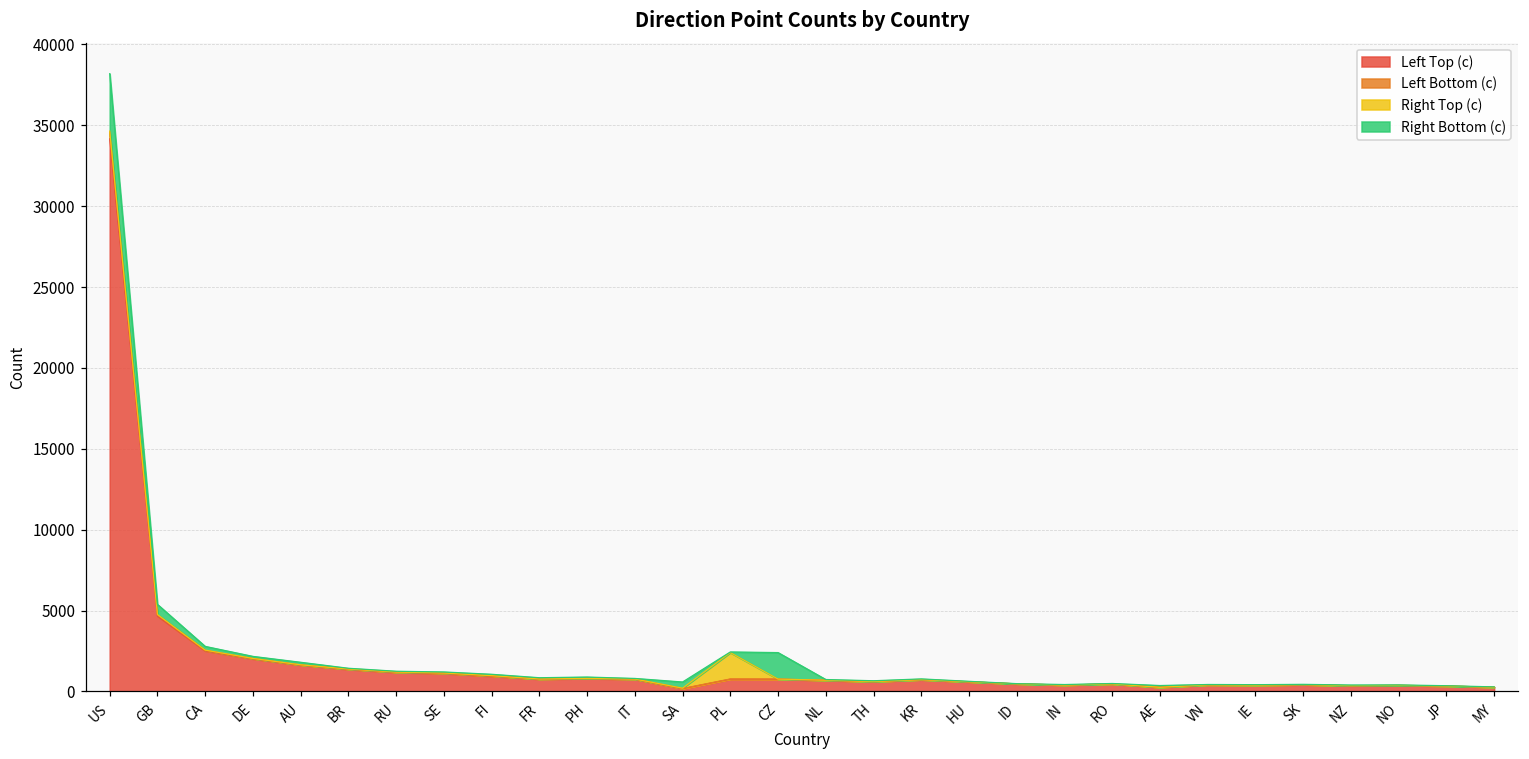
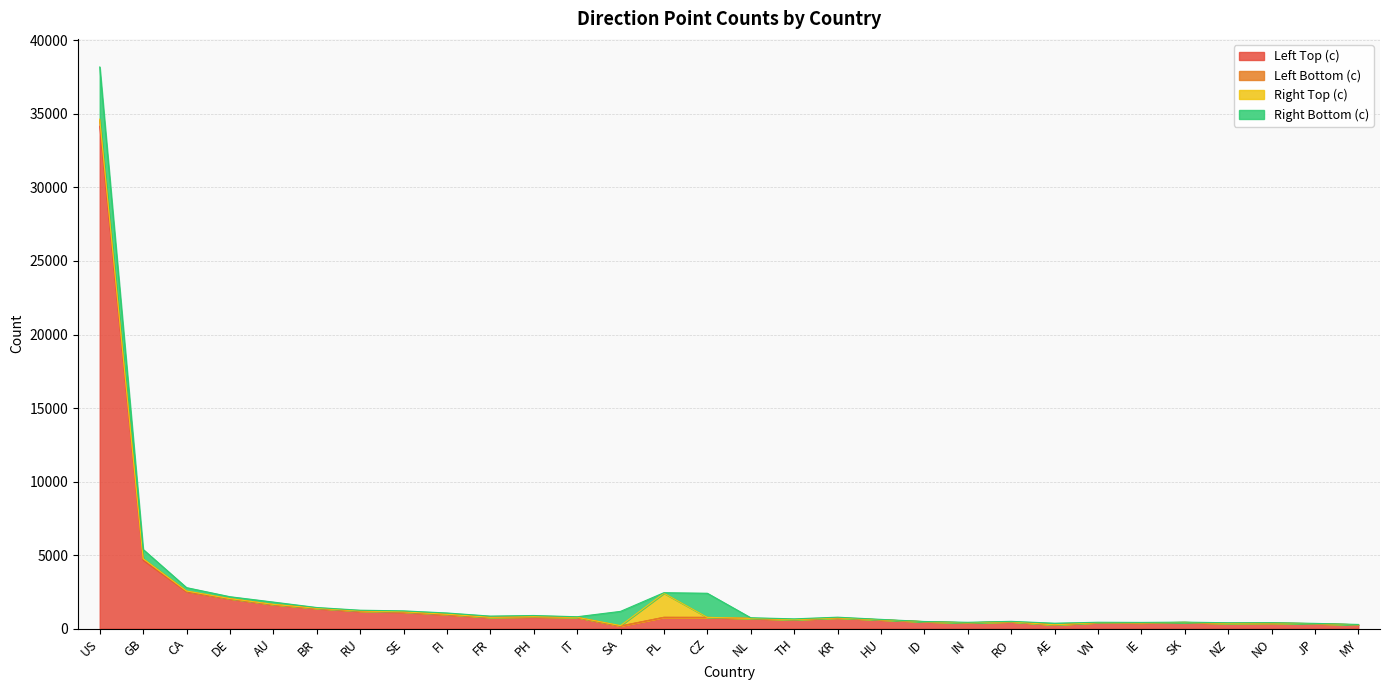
Right Bottom (c), SA: 400 -> 1000
